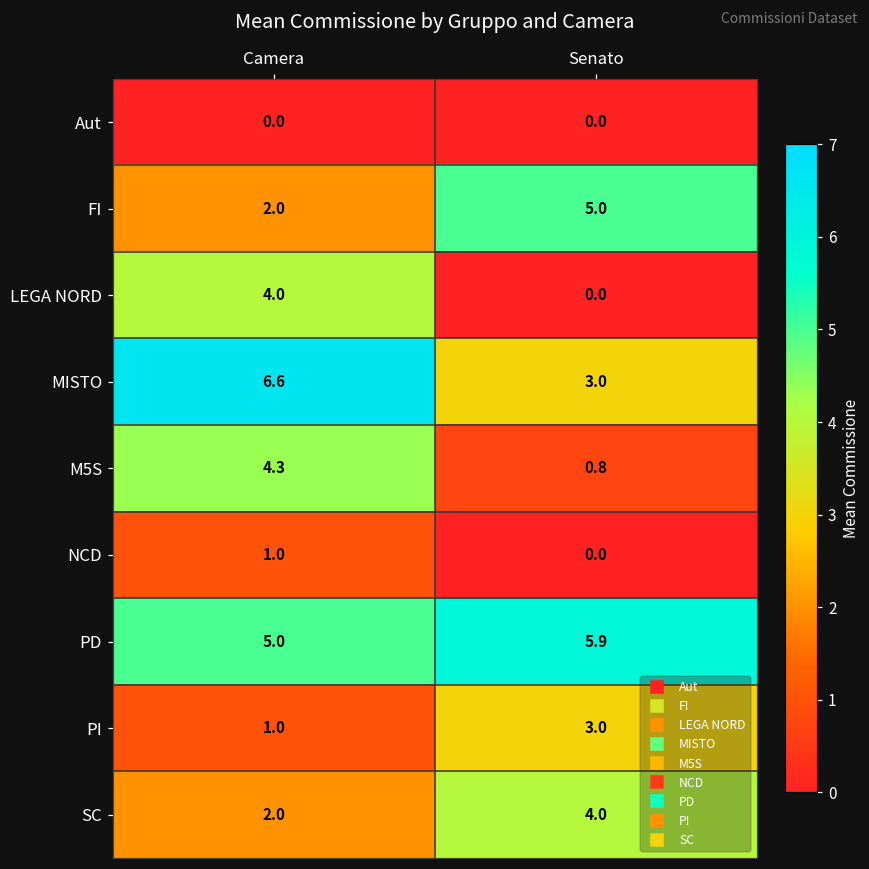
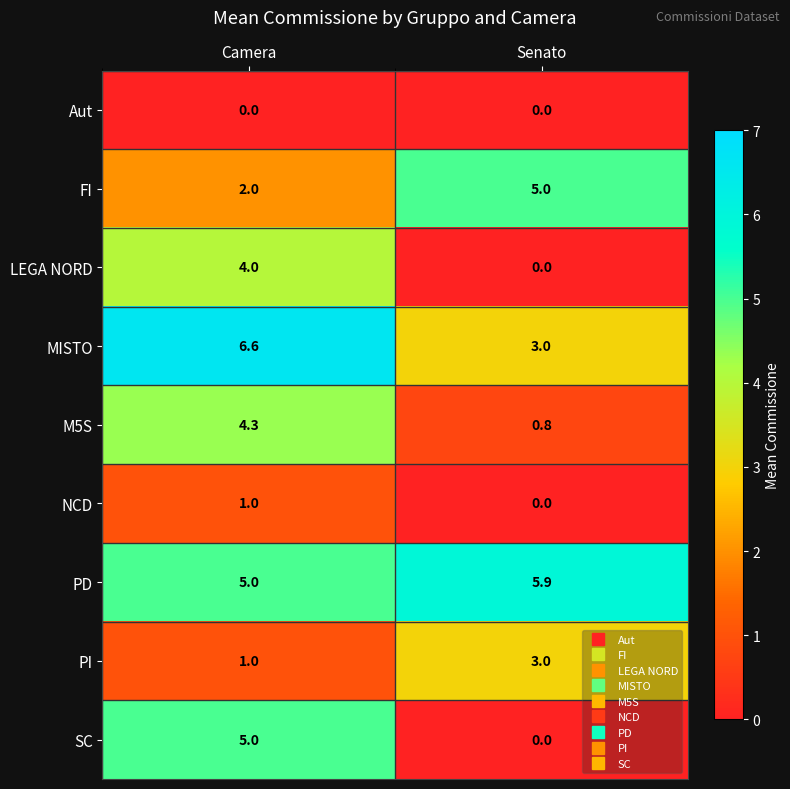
SC, Camera: 2.0 -> 5.0
SC, Senato: 4.0 -> 0.0
